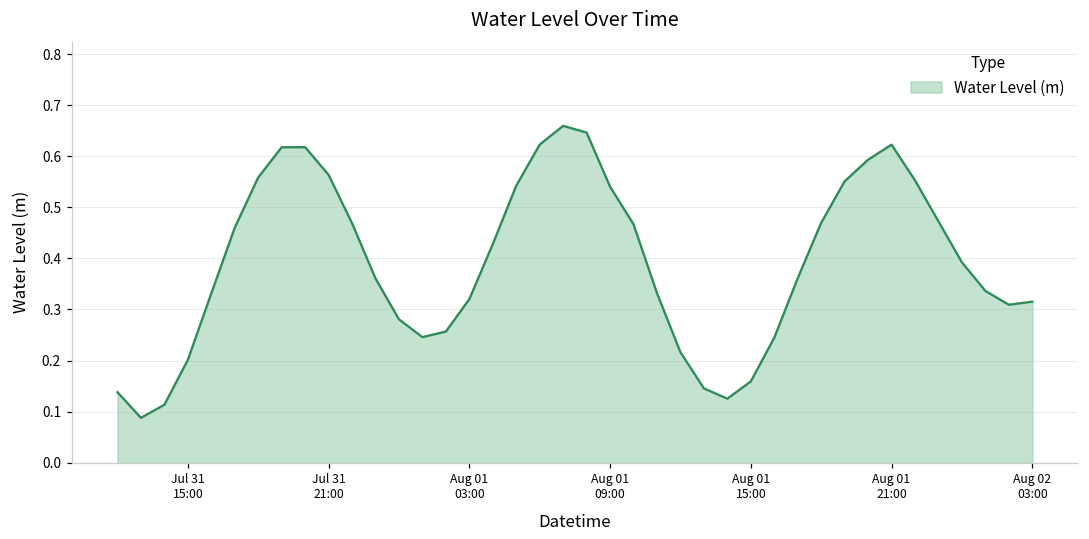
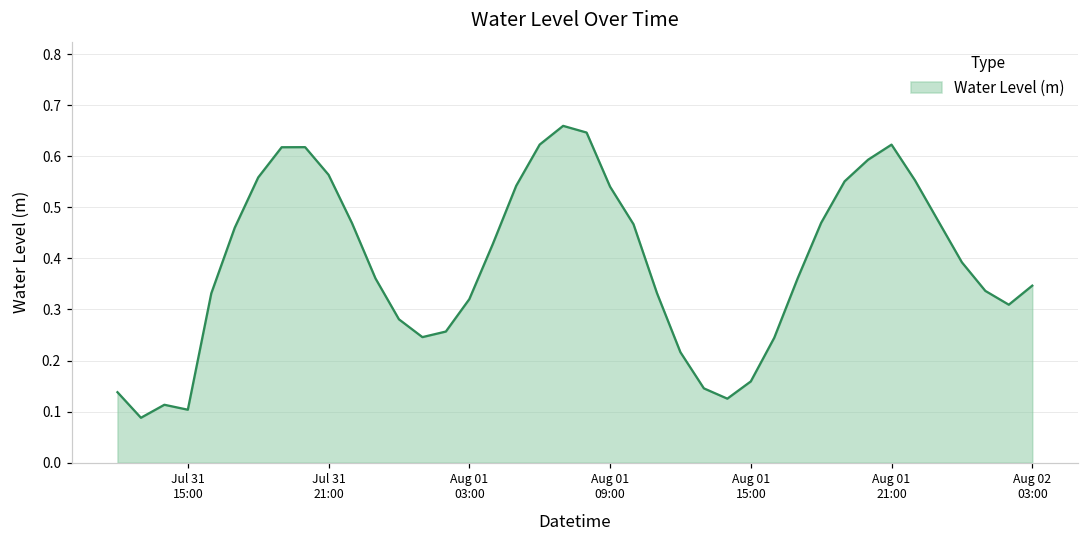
Jul 31 15:00: 0.20 -> 0.10
Aug 02 03:00: 0.32 -> 0.35
